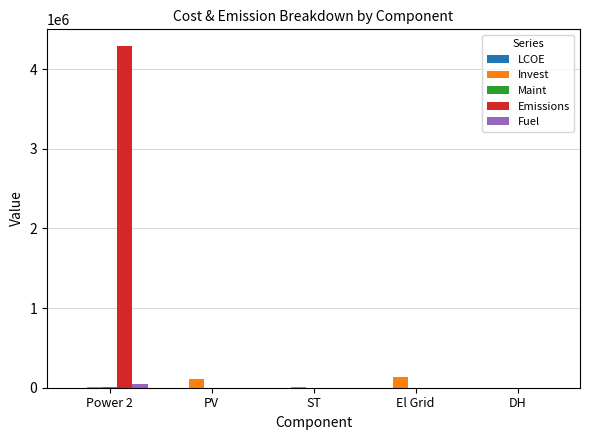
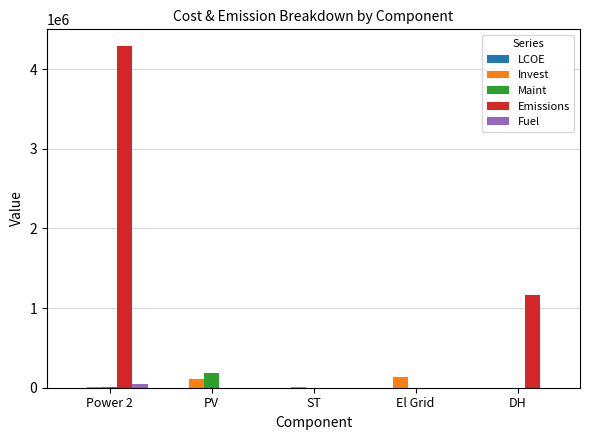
Maint, PV: 0 -> 200000
Emissions, DH: 0 -> 1200000
